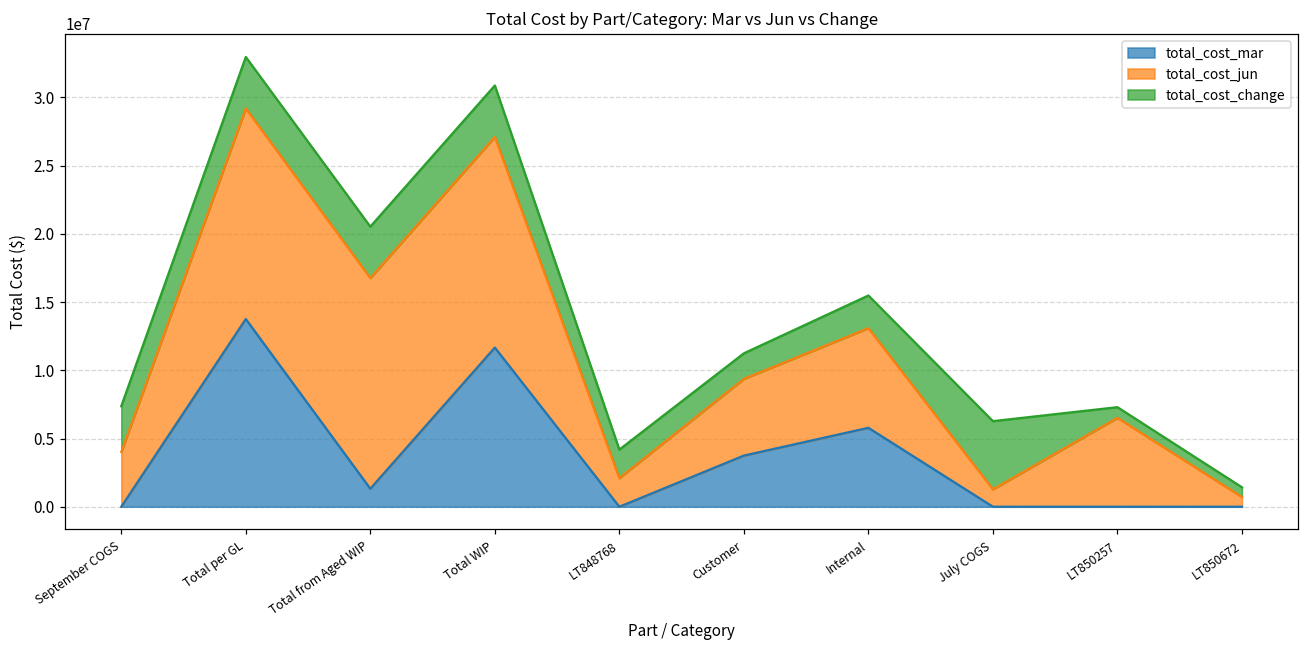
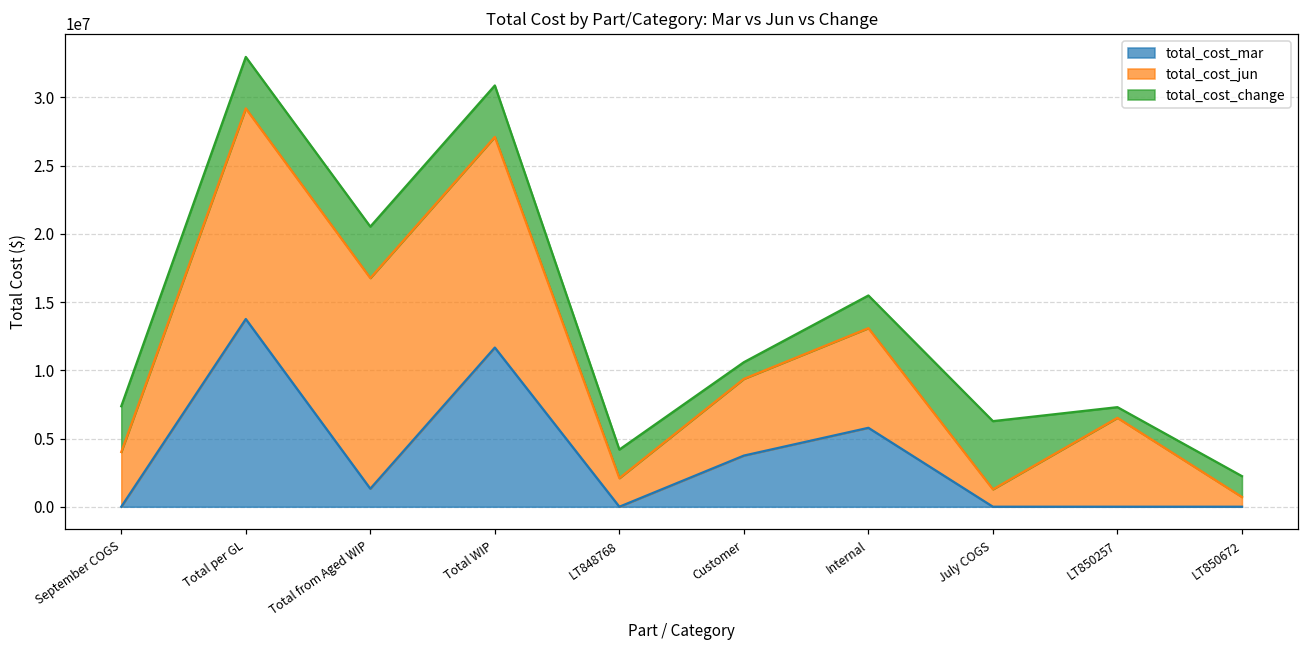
total_cost_change, Customer: 1900000 -> 1200000
total_cost_change, LT850672: 700000 -> 1500000
